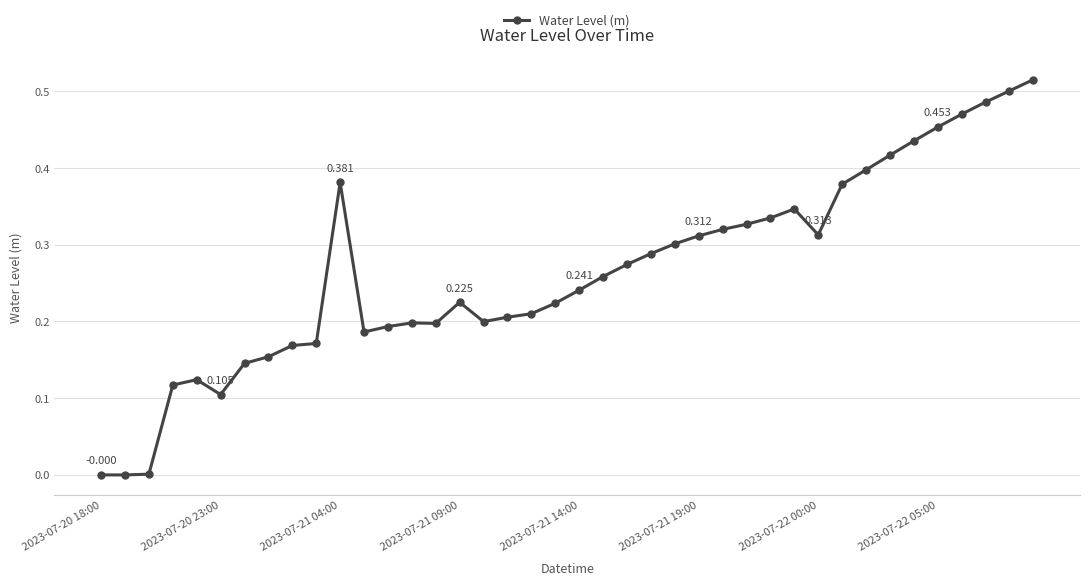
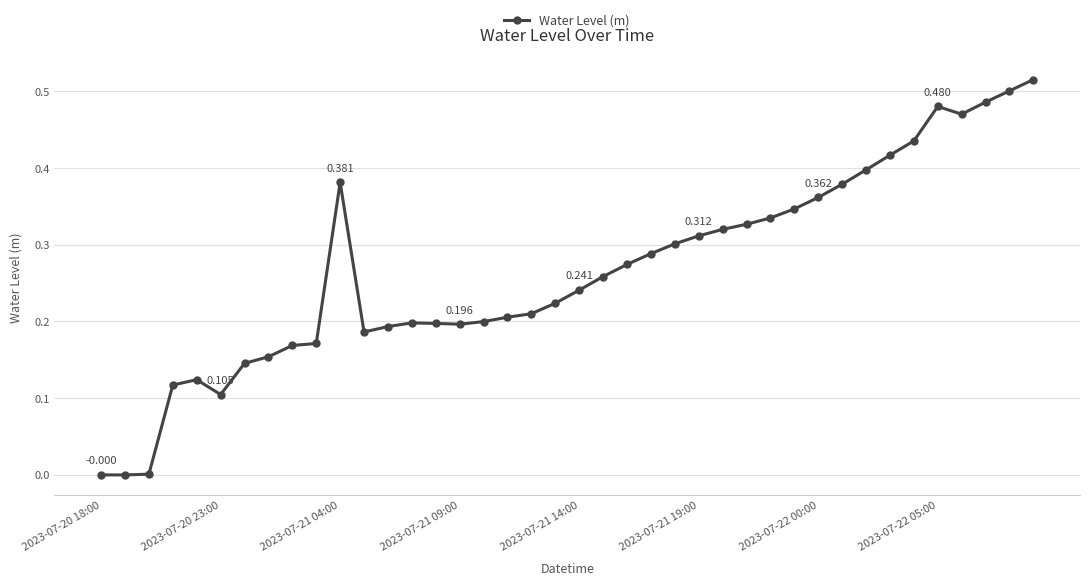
2023-07-21 09:00: 0.225 -> 0.196
2023-07-22 00:00: 0.313 -> 0.362
2023-07-22 05:00: 0.453 -> 0.480
